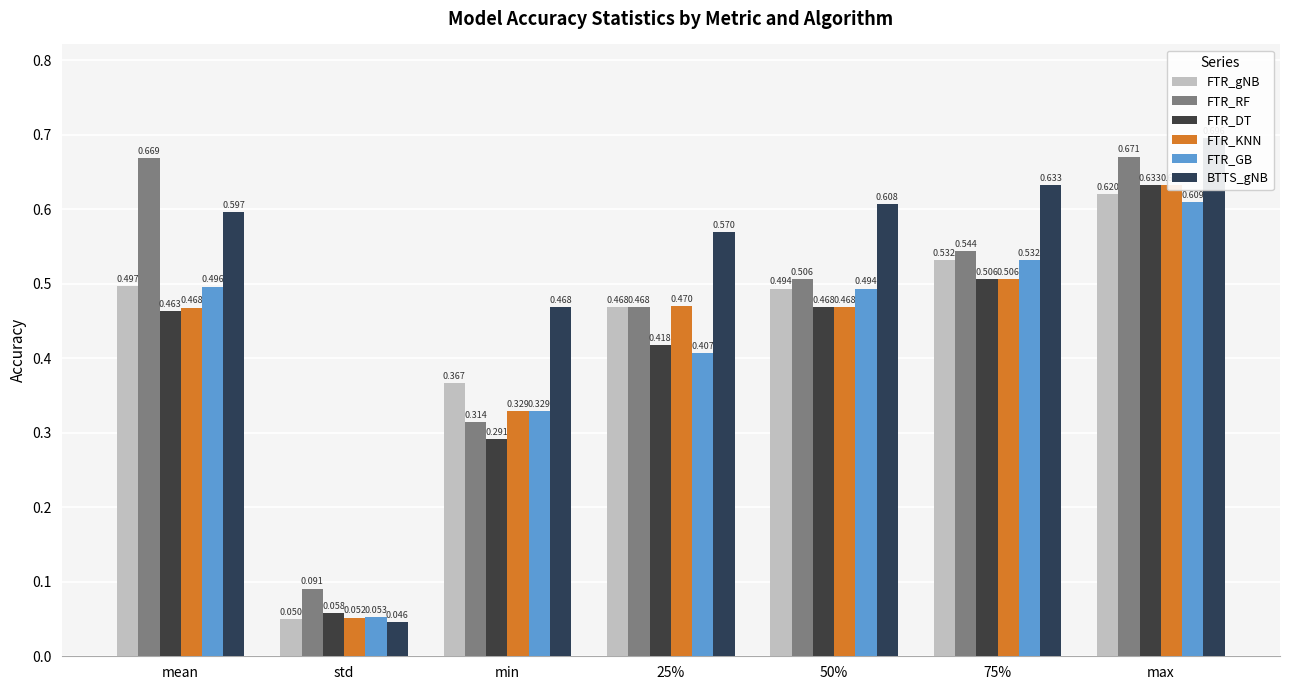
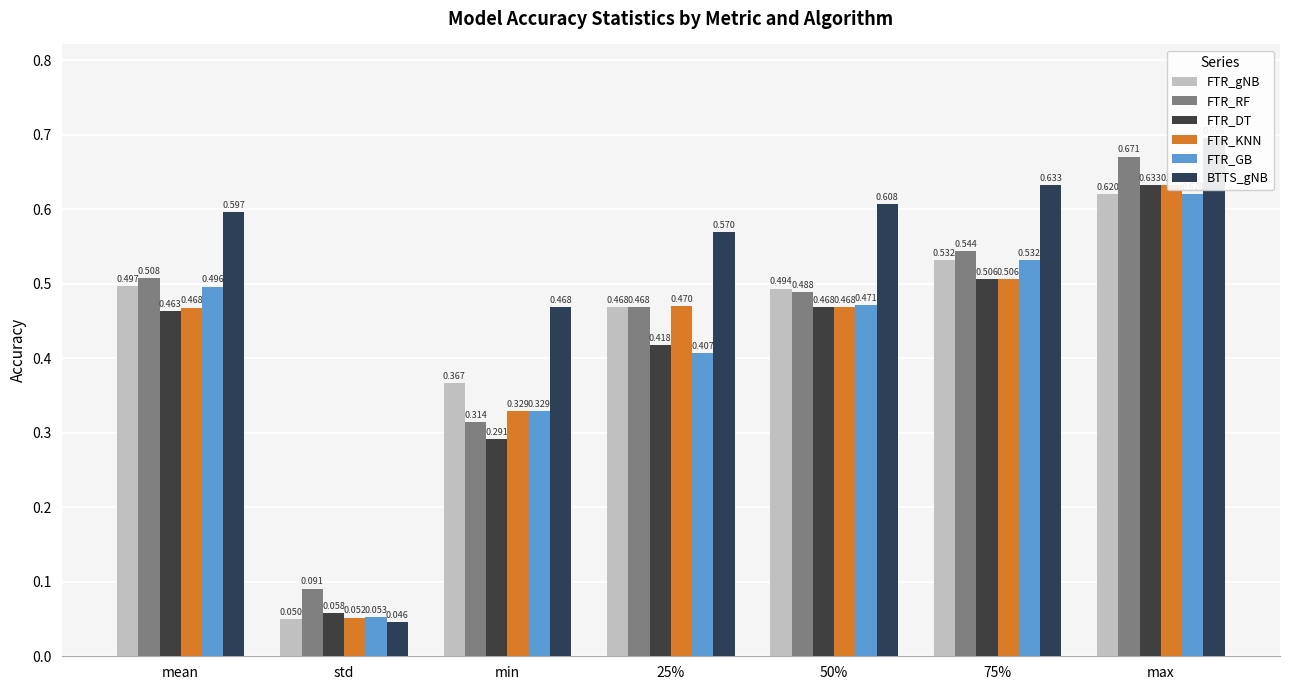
FTR_RF, mean: 0.669 -> 0.508
FTR_RF, 50%: 0.506 -> 0.488
FTR_GB, 50%: 0.494 -> 0.471
FTR_GB, max: 0.61 -> 0.62
